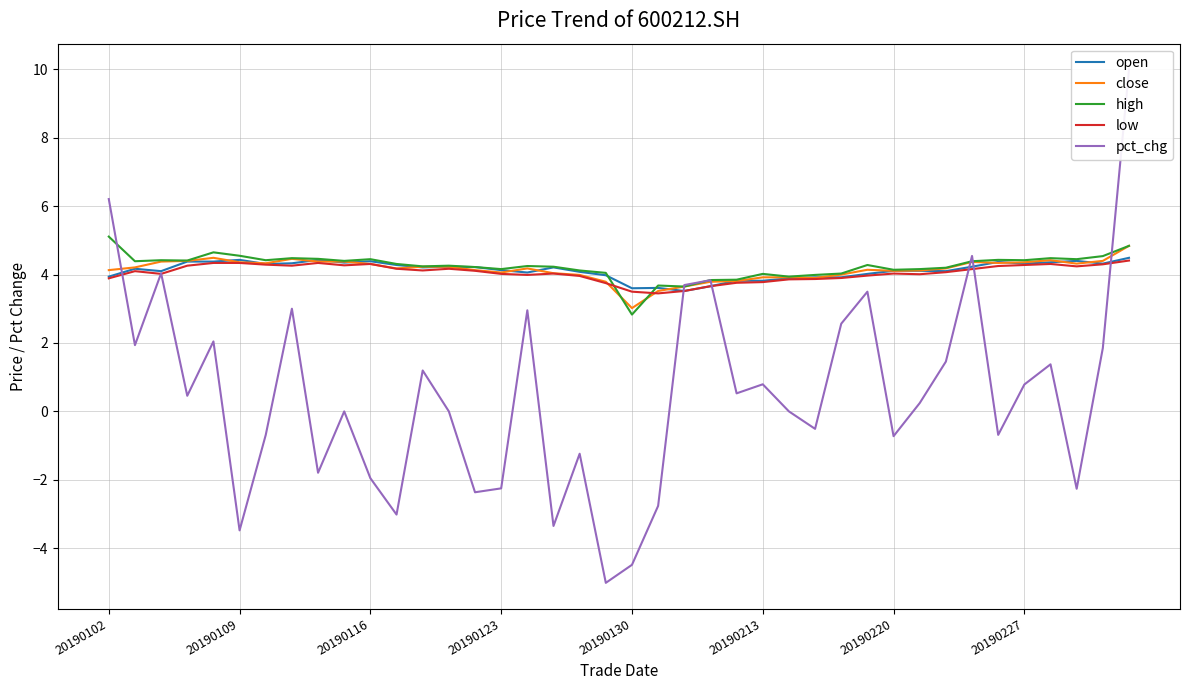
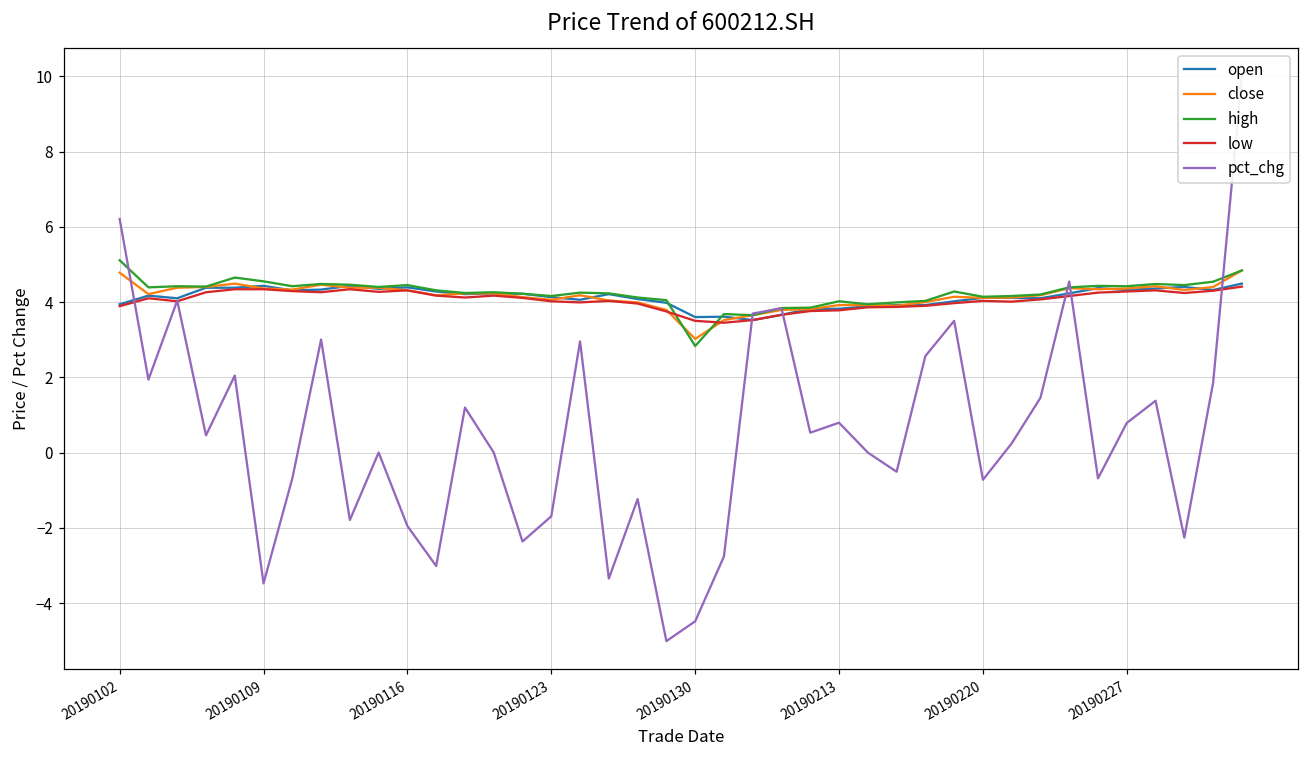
close, 20190102: 4.1 -> 4.8
pct_chg, 20190123: -2.3 -> -1.7
